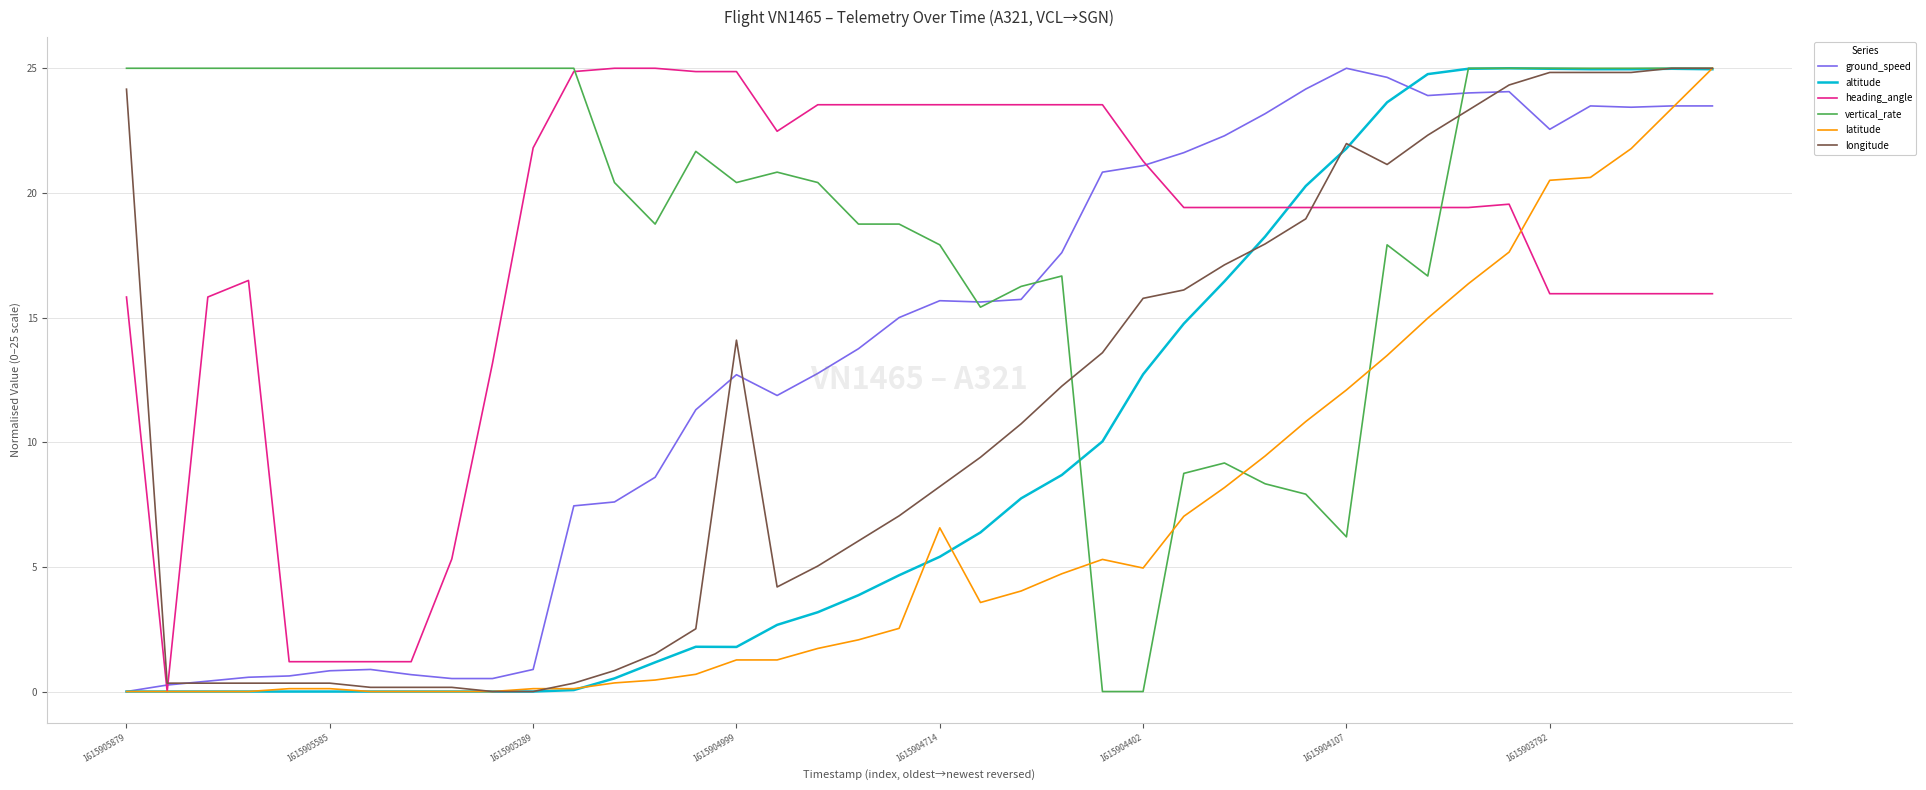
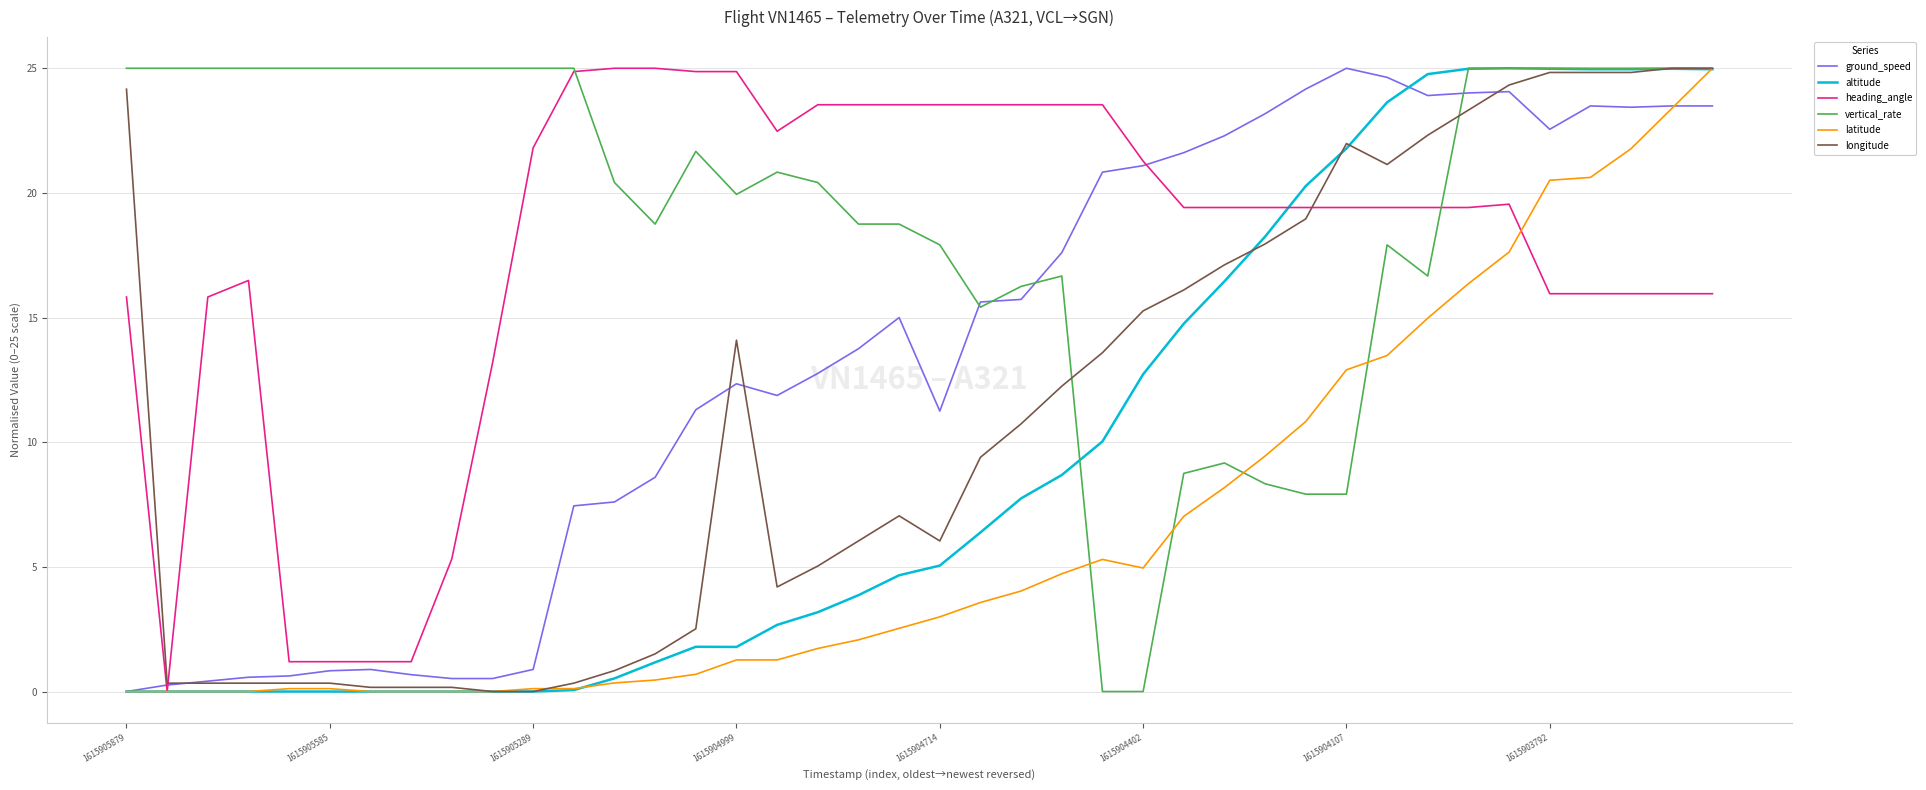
ground_speed, 1615904999: 12.7 -> 12.3
vertical_rate, 1615904999: 20.4 -> 19.9
ground_speed, 1615904714: 15.7 -> 11.3
altitude, 1615904714: 5.4 -> 5.1
latitude, 1615904714: 6.6 -> 3.0
longitude, 1615904714: 8.2 -> 6.0
longitude, 1615904402: 15.8 -> 15.3
vertical_rate, 1615904107: 6.2 -> 7.9
latitude, 1615904107: 12.1 -> 12.9
